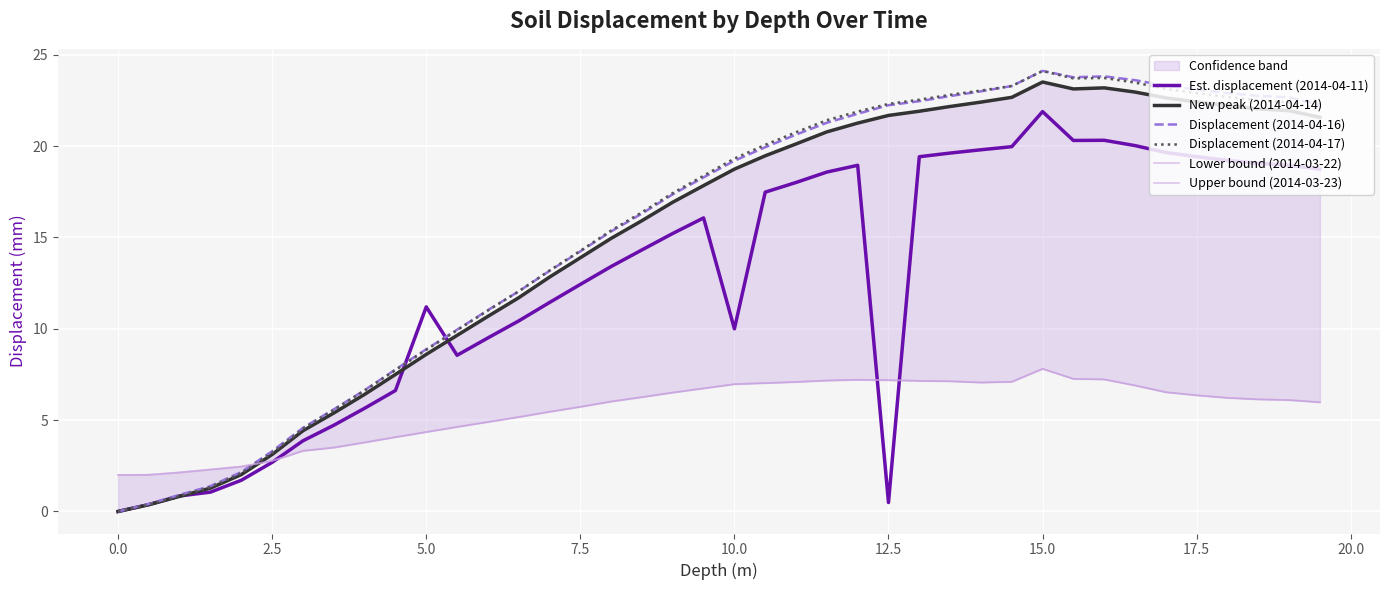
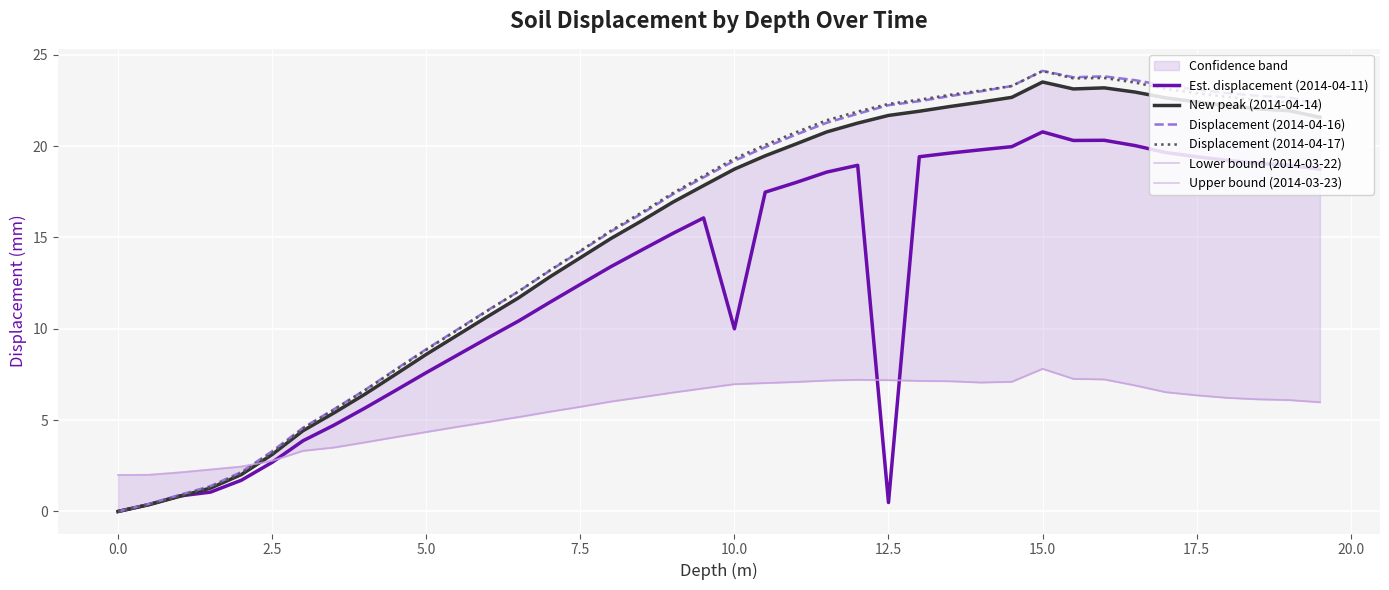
Est. displacement (2014-04-11), 5.0: 11.2 -> 7.6
Est. displacement (2014-04-11), 15.0: 21.9 -> 20.8
